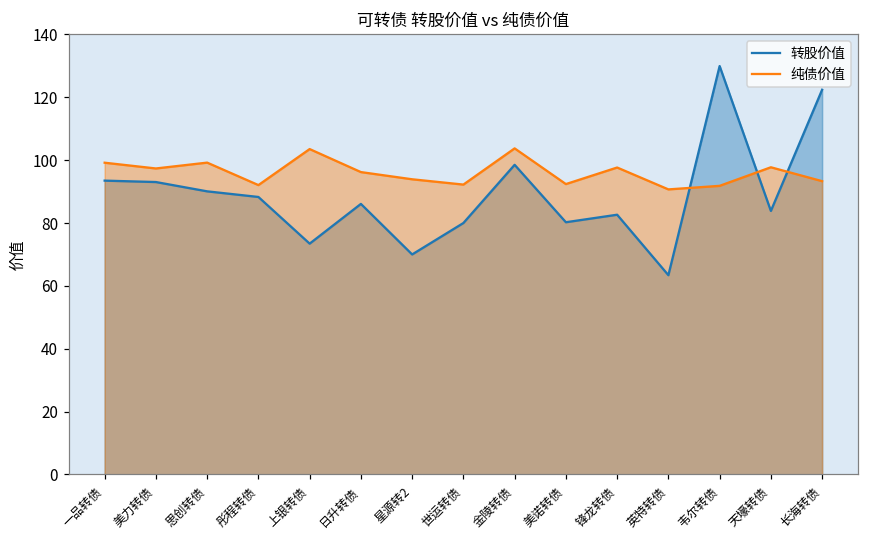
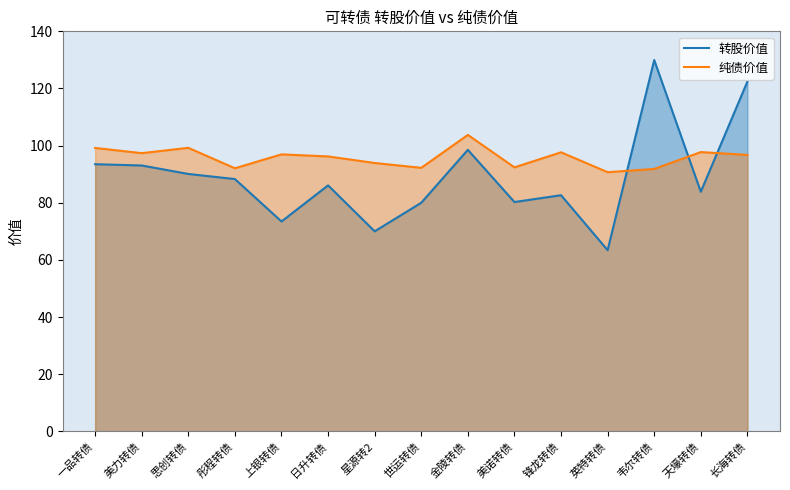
纯债价值, 上银转债: 104 -> 97
纯债价值, 长海转债: 93 -> 97
